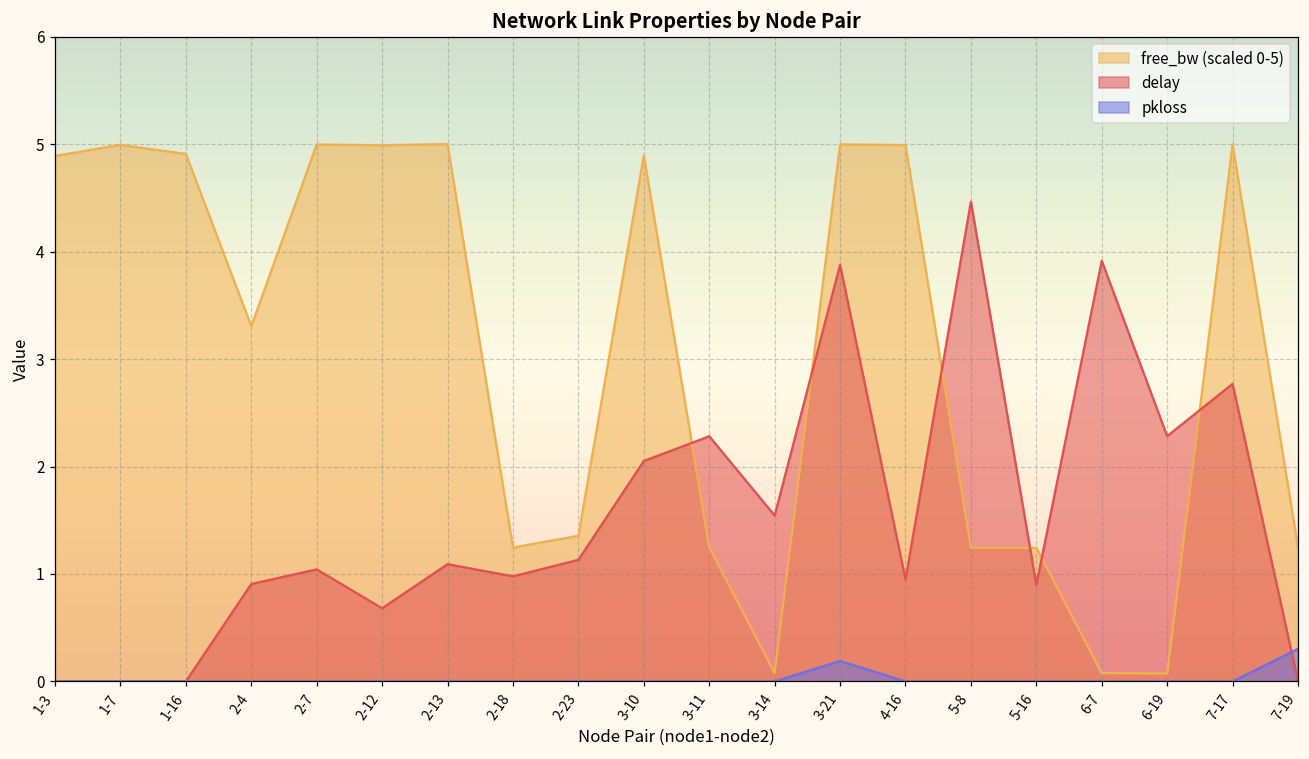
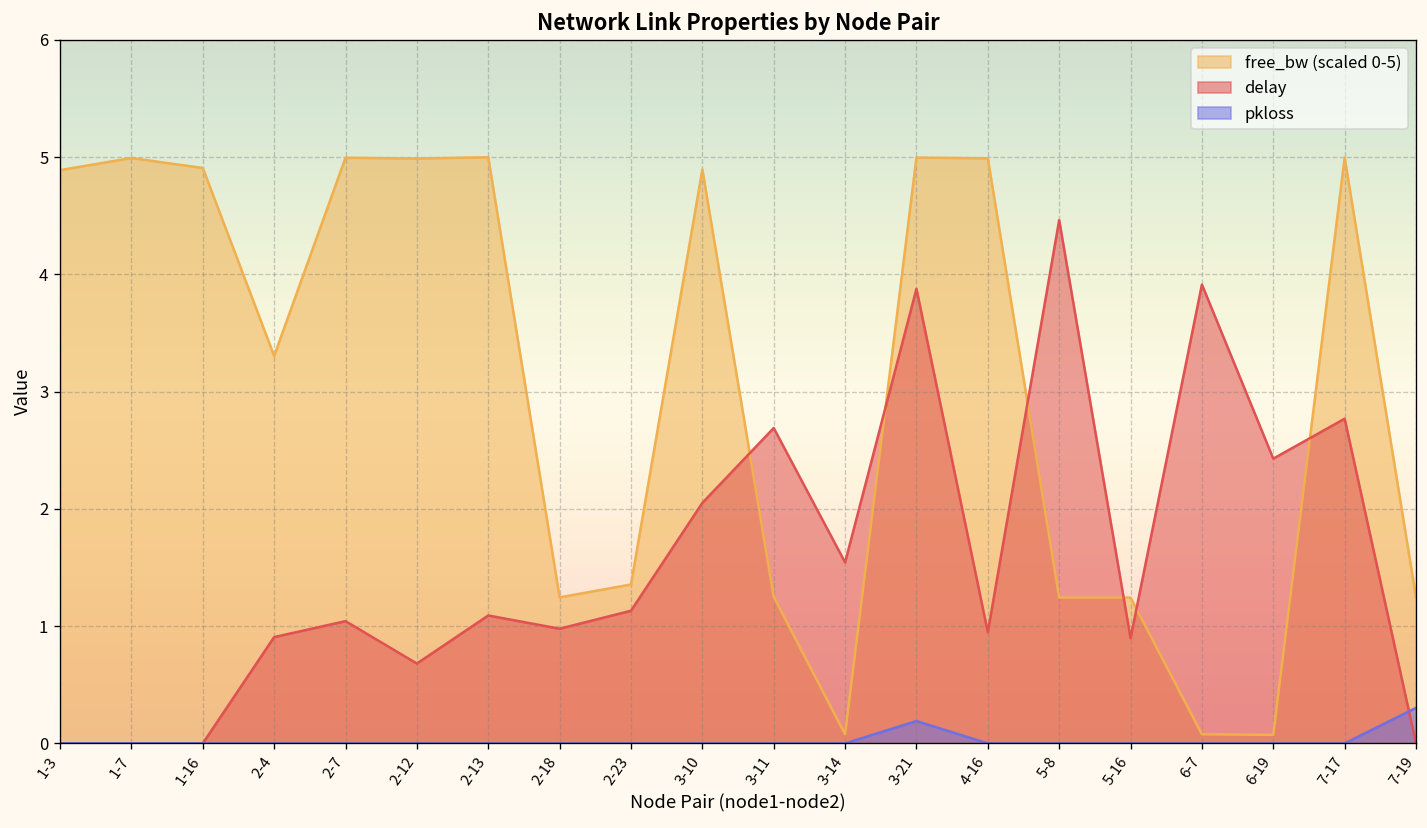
delay, 3-11: 2.3 -> 2.7
delay, 6-19: 2.3 -> 2.4
